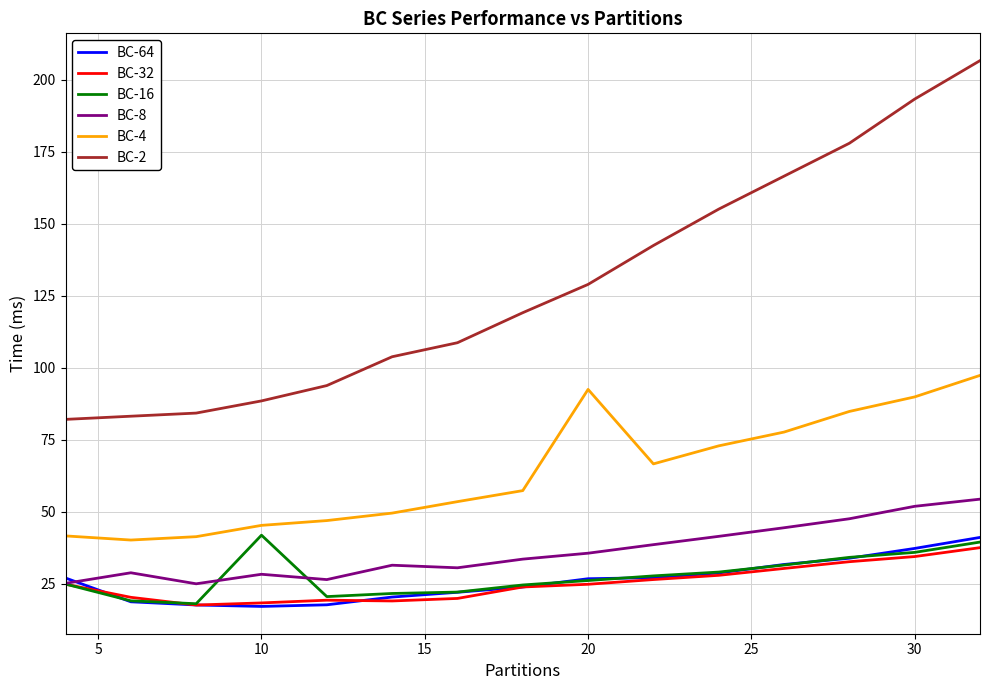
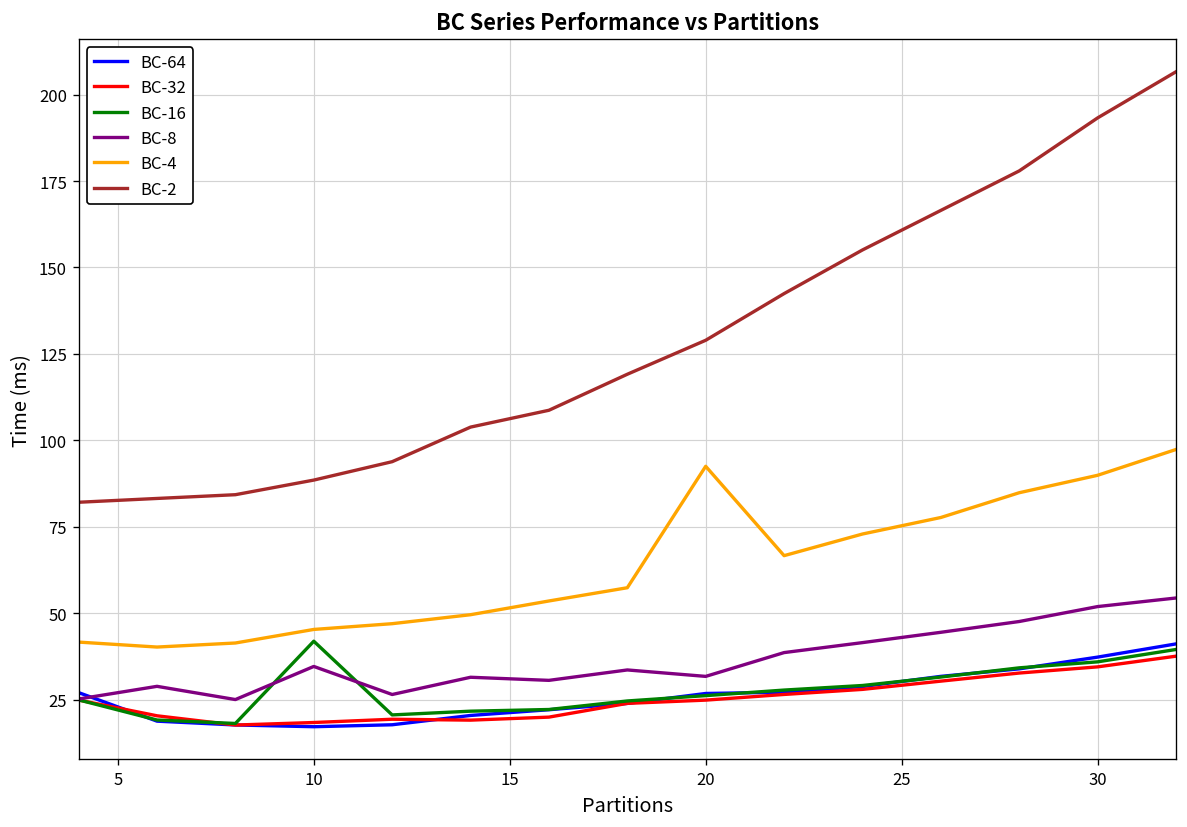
BC-8, 10: 28 -> 35
BC-8, 20: 36 -> 32
